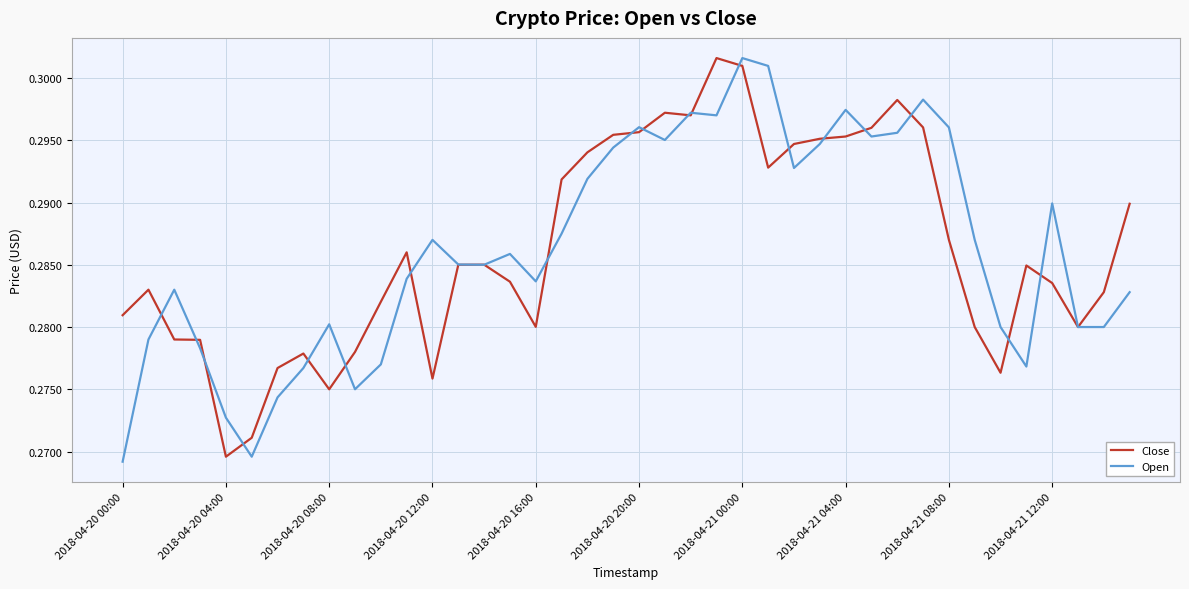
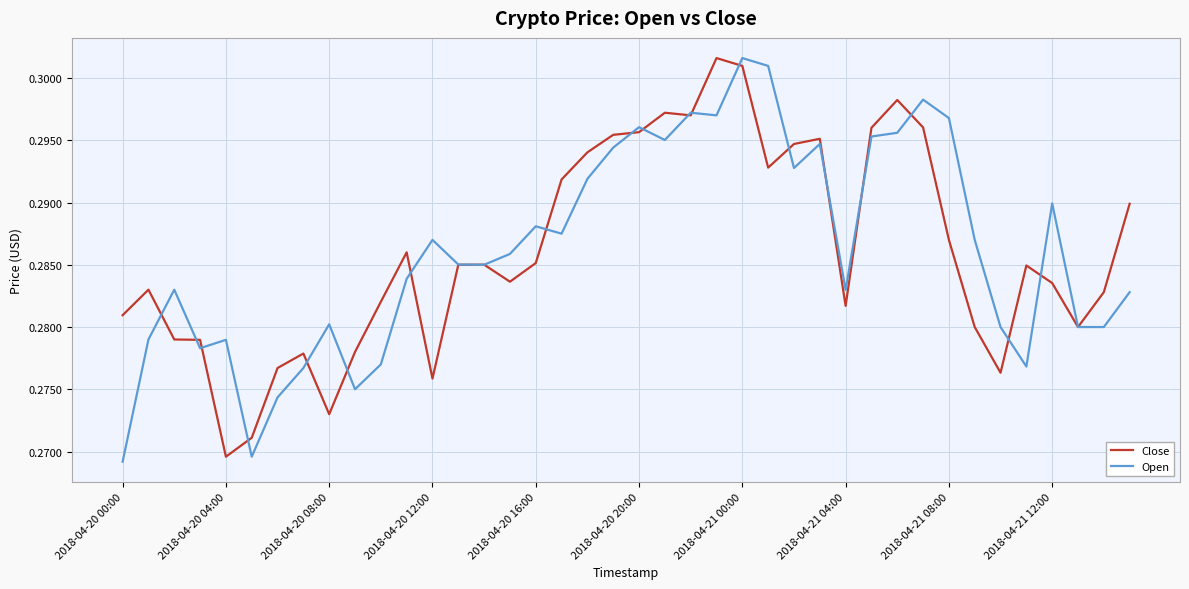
Open, 2018-04-20 04:00: 0.2727 -> 0.2790
Close, 2018-04-20 08:00: 0.275 -> 0.273
Close, 2018-04-20 16:00: 0.2800 -> 0.2851
Open, 2018-04-20 16:00: 0.2837 -> 0.2881
Close, 2018-04-21 04:00: 0.2953 -> 0.2817
Open, 2018-04-21 04:00: 0.2974 -> 0.2830
Open, 2018-04-21 08:00: 0.2960 -> 0.2968
